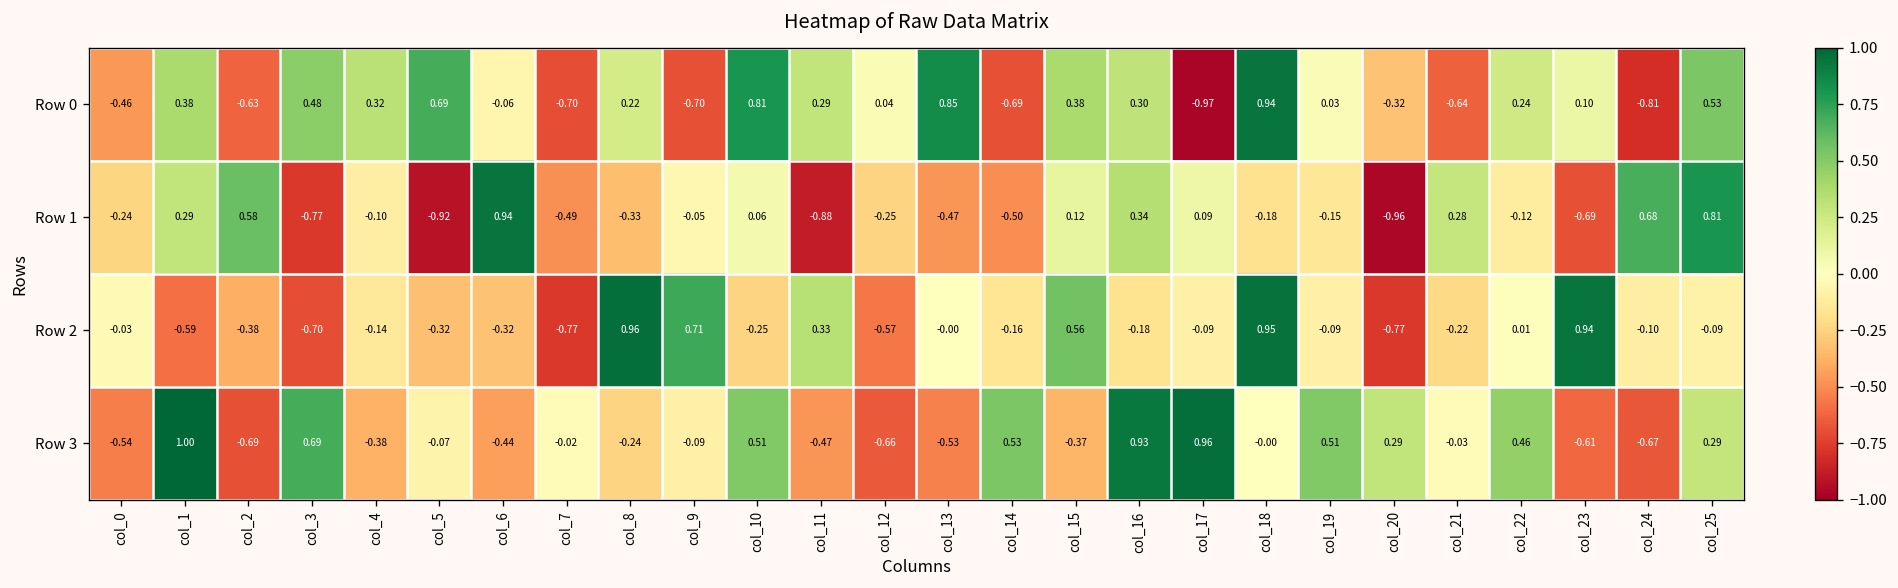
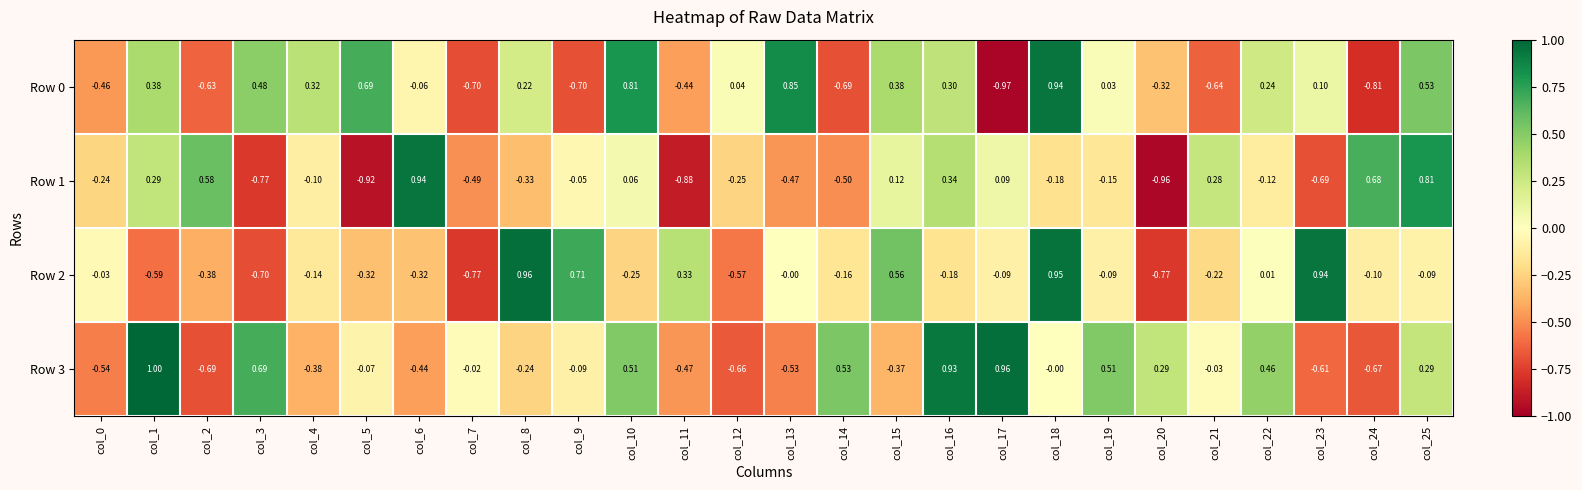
Row 0, col_11: 0.29 -> -0.44
